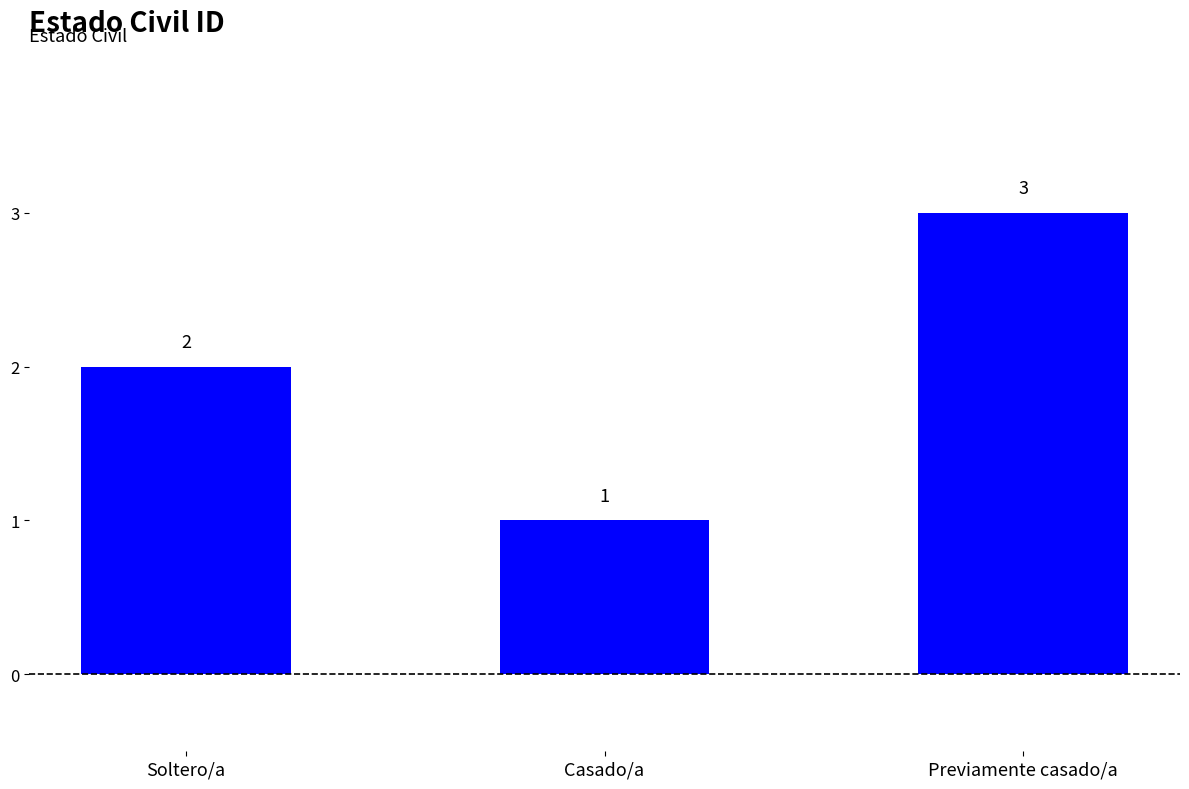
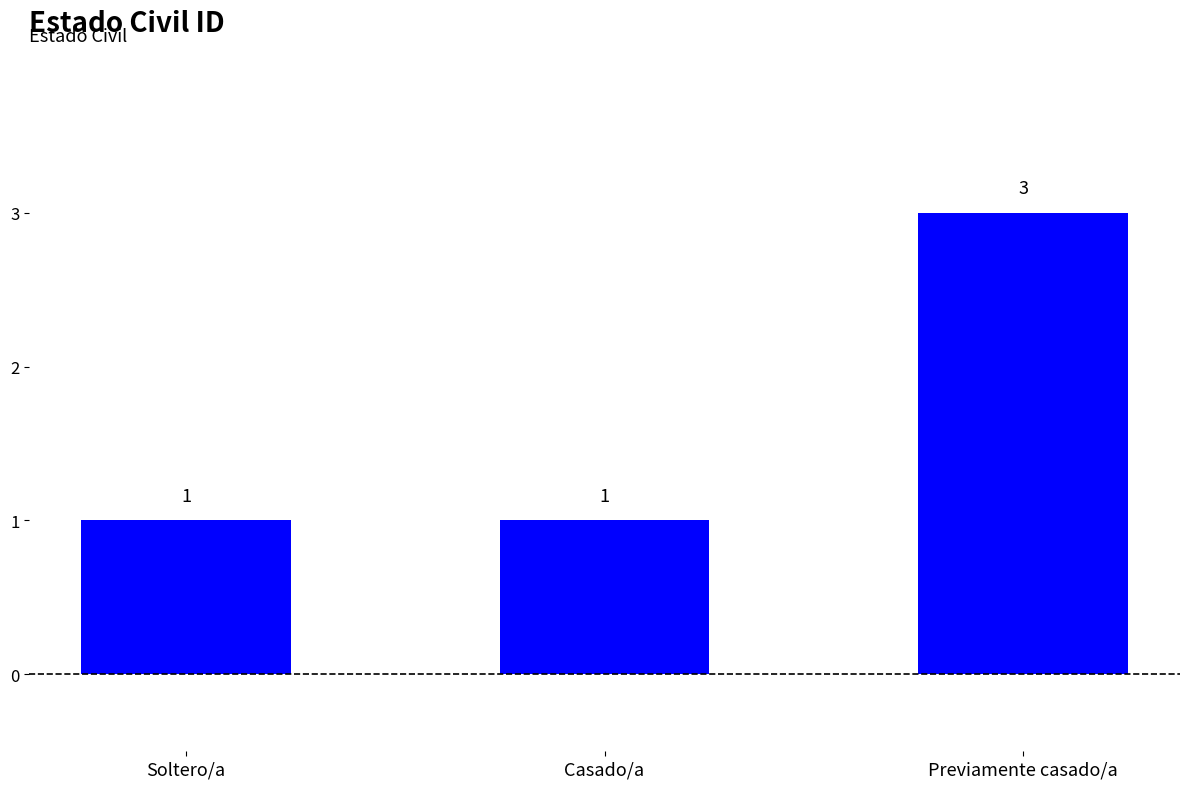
Soltero/a: 2 -> 1
